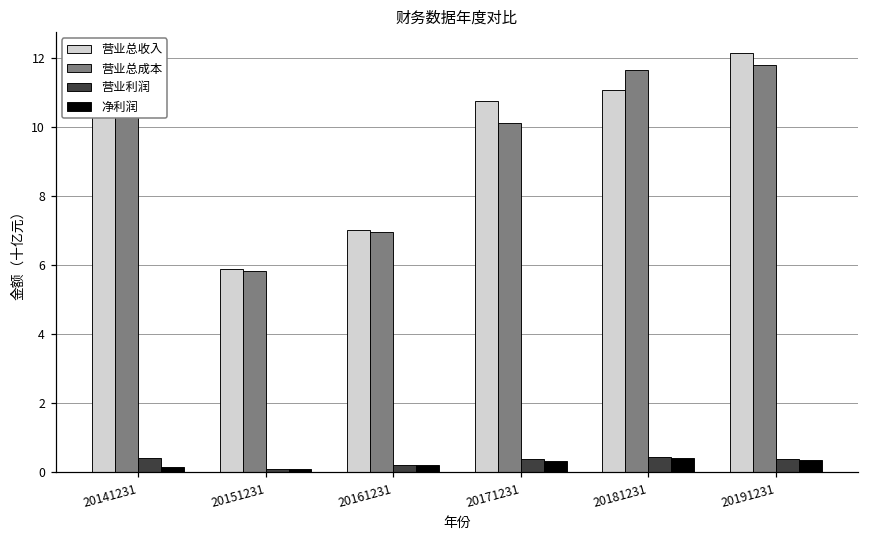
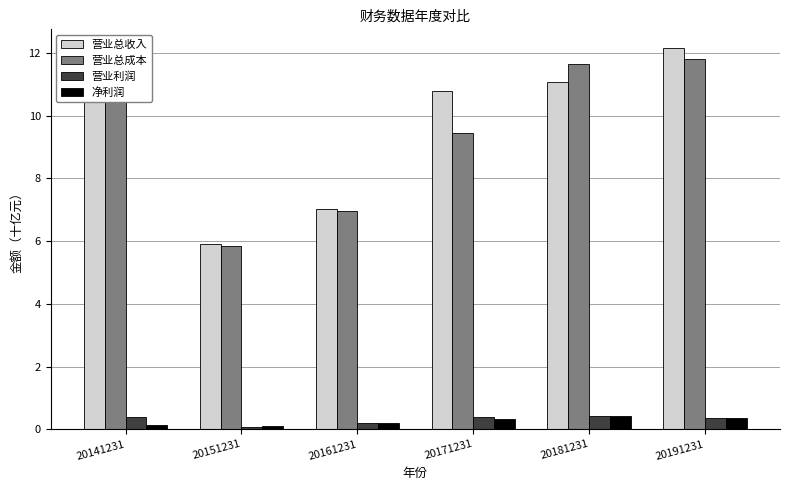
营业总成本, 20171231: 10.1 -> 9.4
